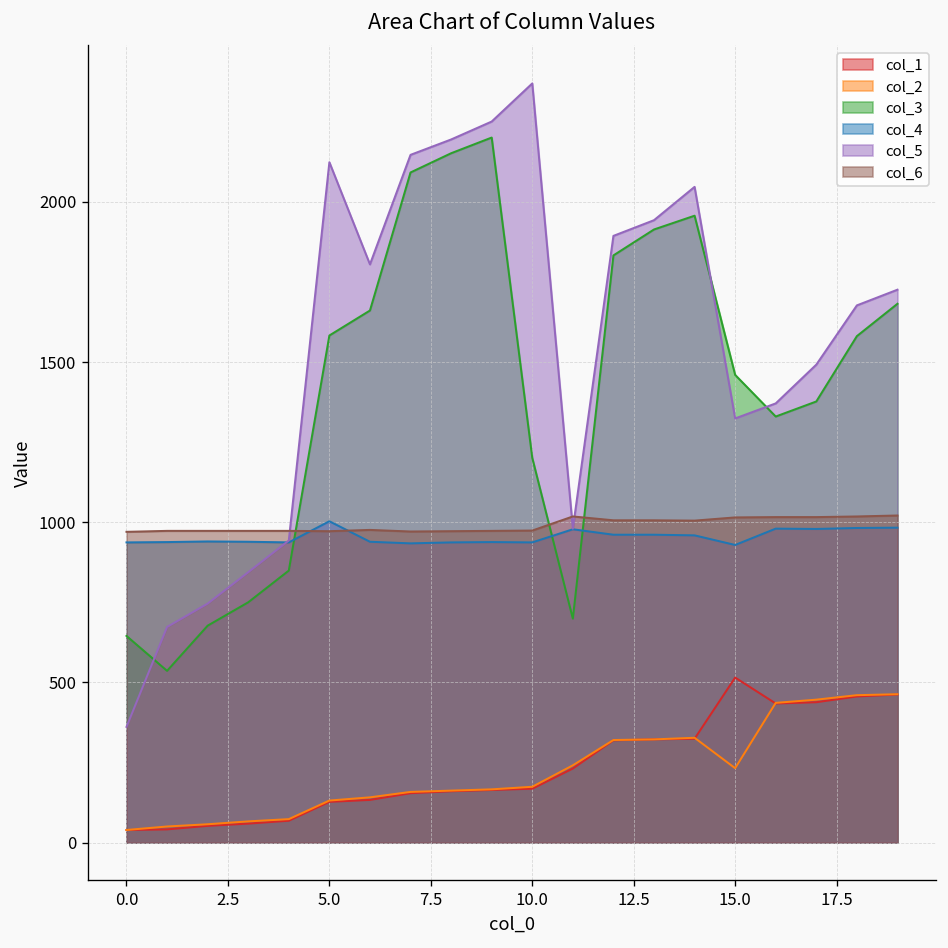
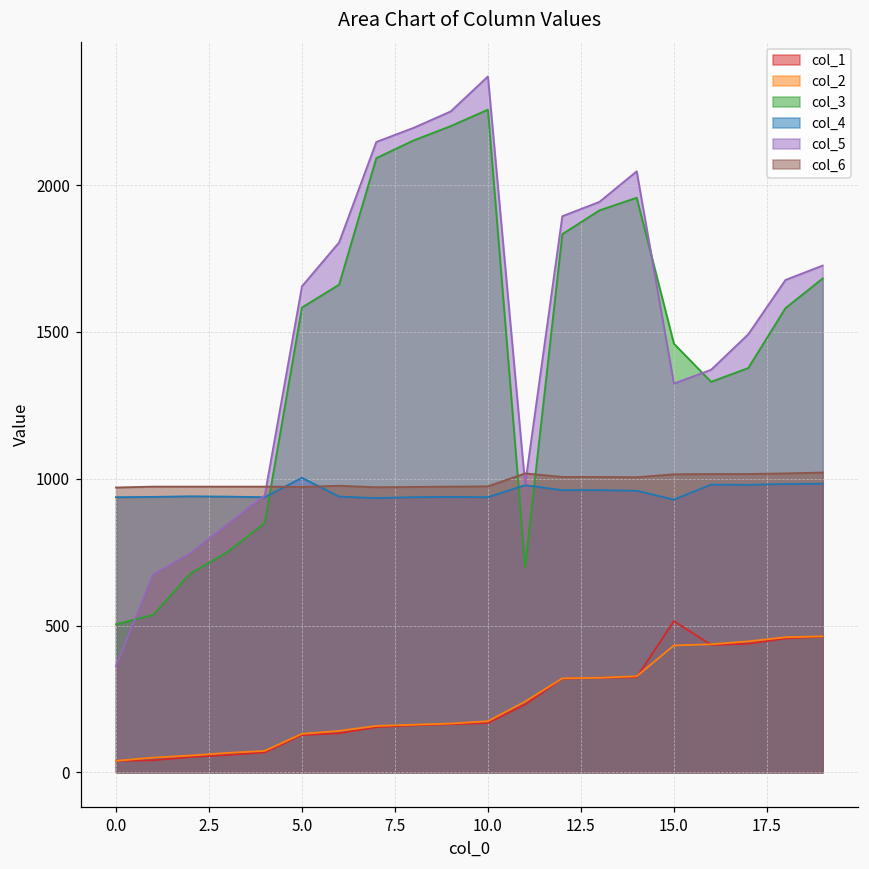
col_3, 0.0: 650 -> 500
col_5, 5.0: 2120 -> 1660
col_3, 10.0: 1200 -> 2260
col_2, 15.0: 230 -> 430
